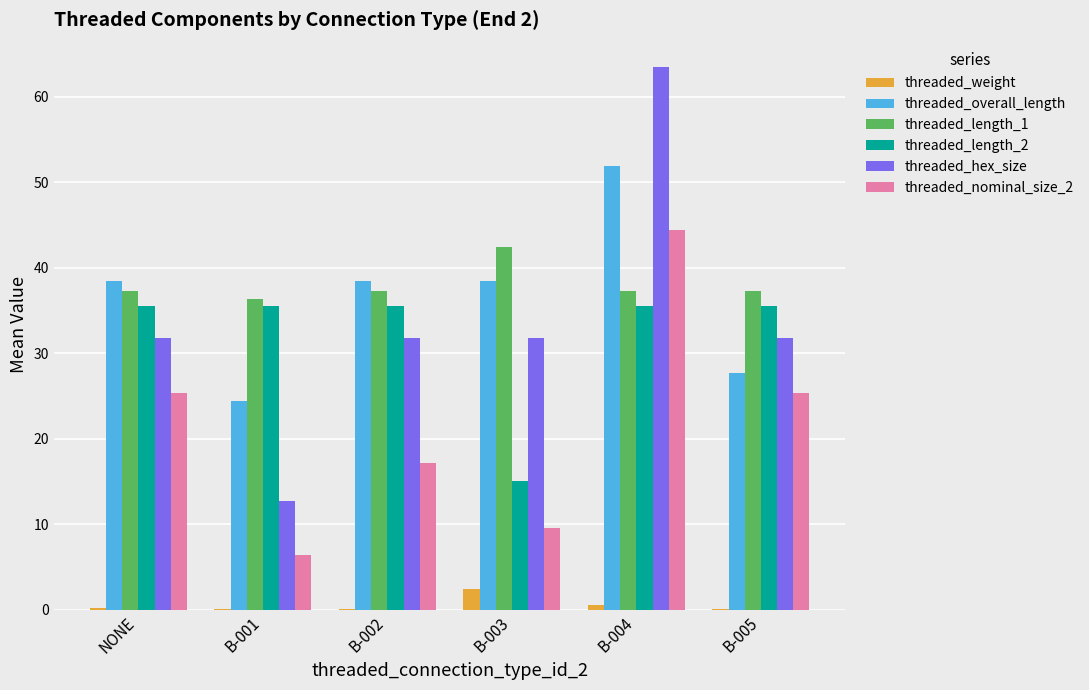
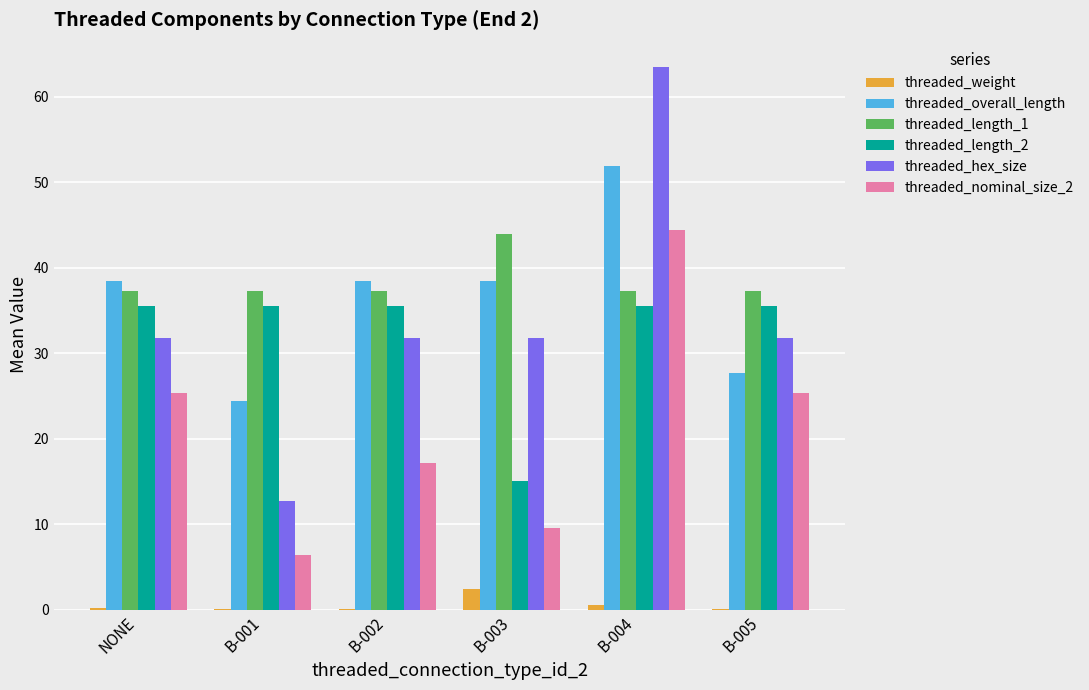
threaded_length_1, B-001: 36 -> 37
threaded_length_1, B-003: 42 -> 44
